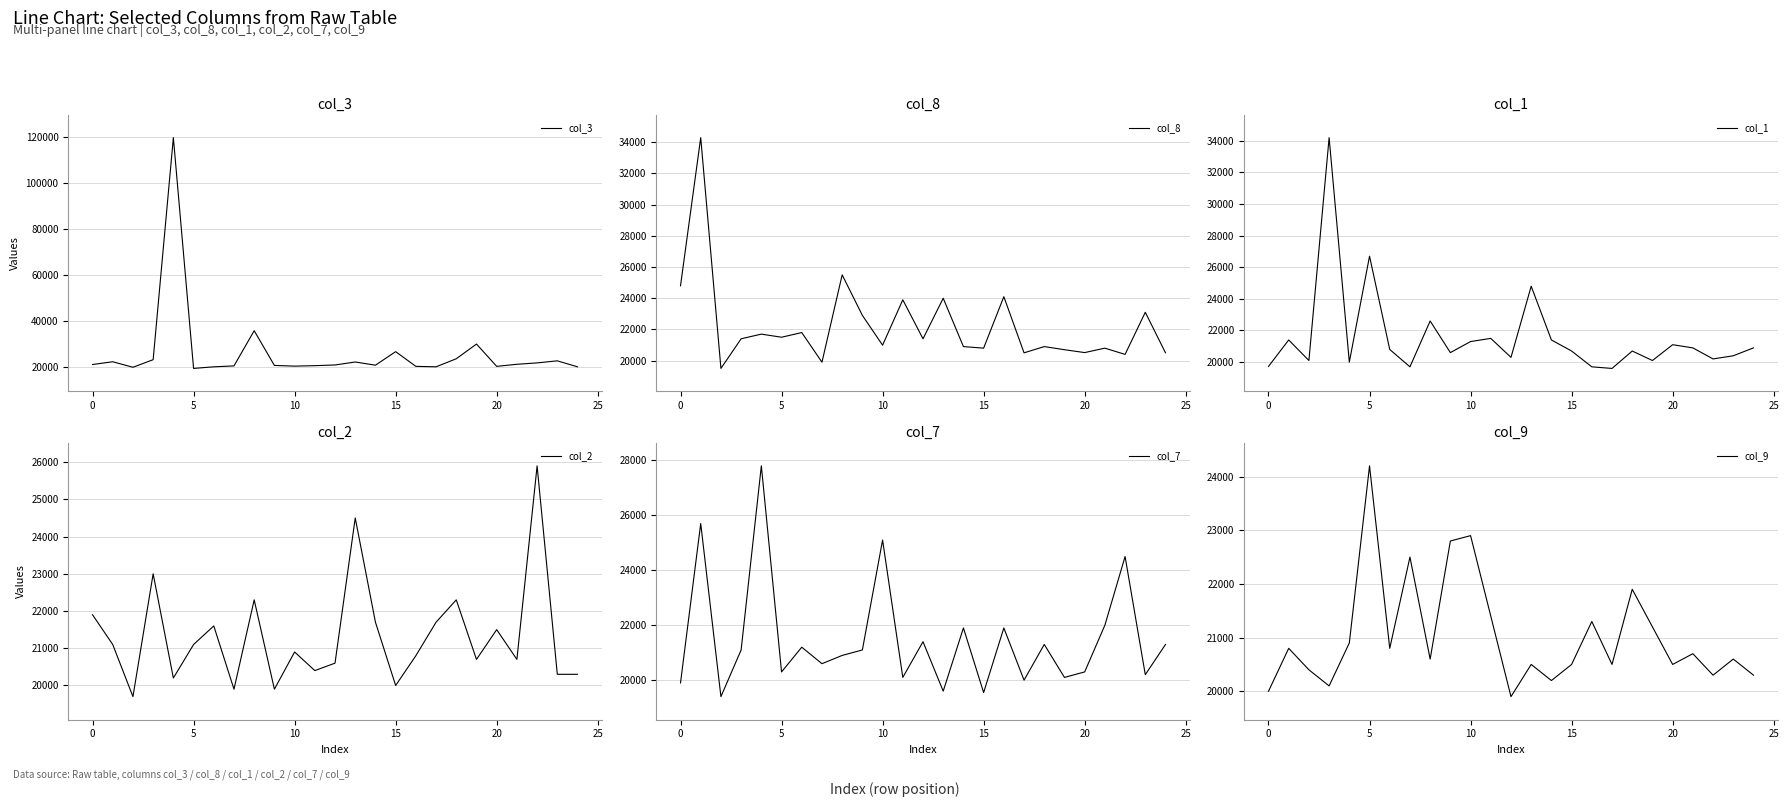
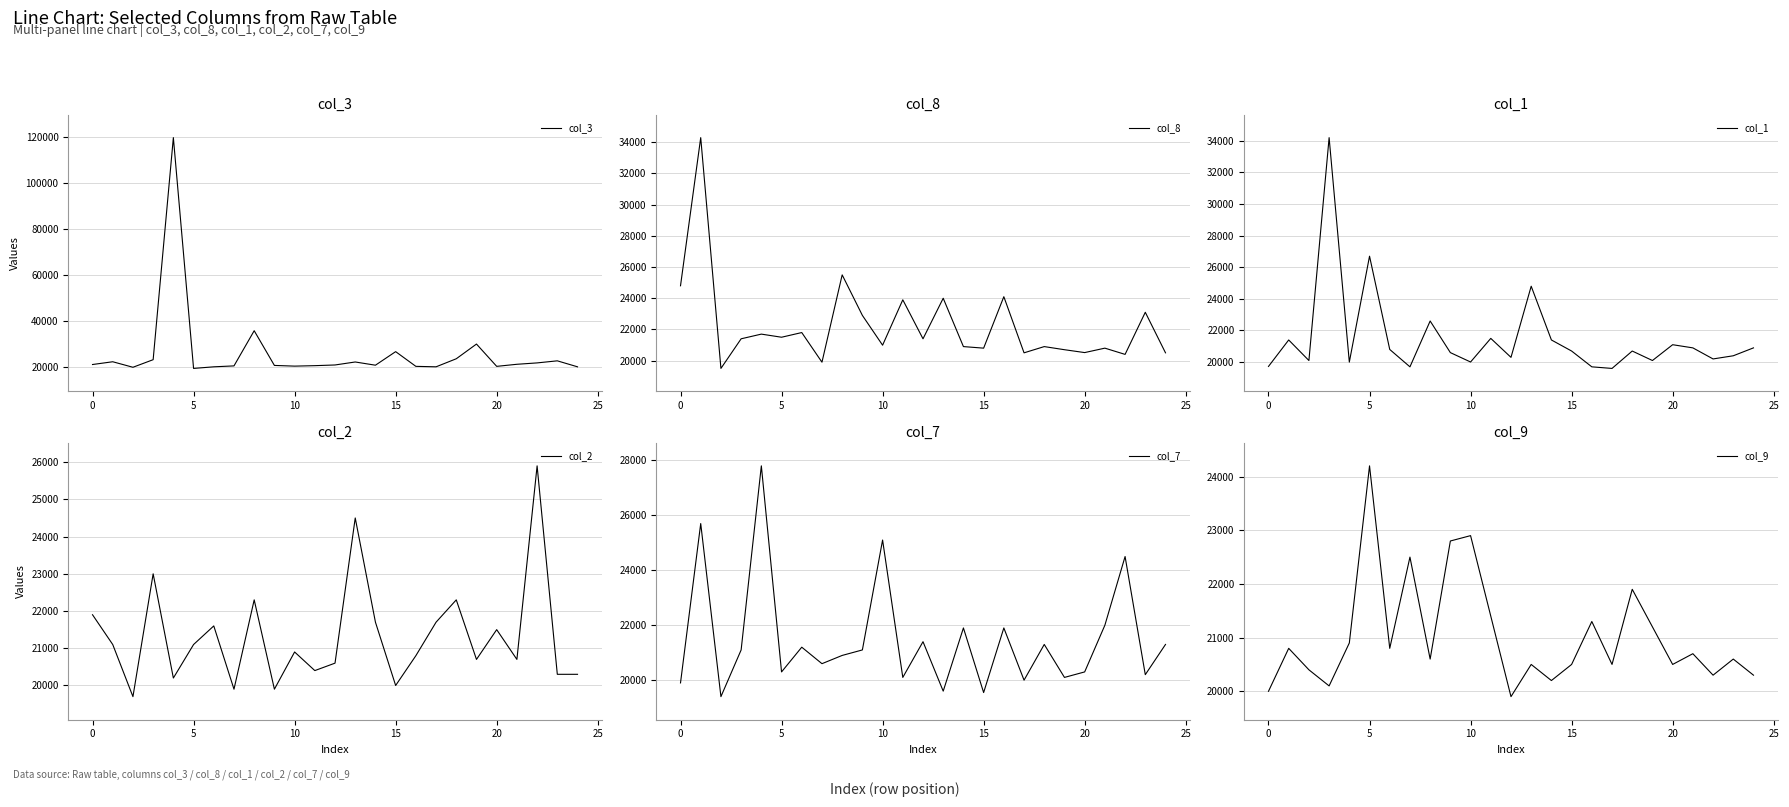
col_1, 10: 21300 -> 20000
